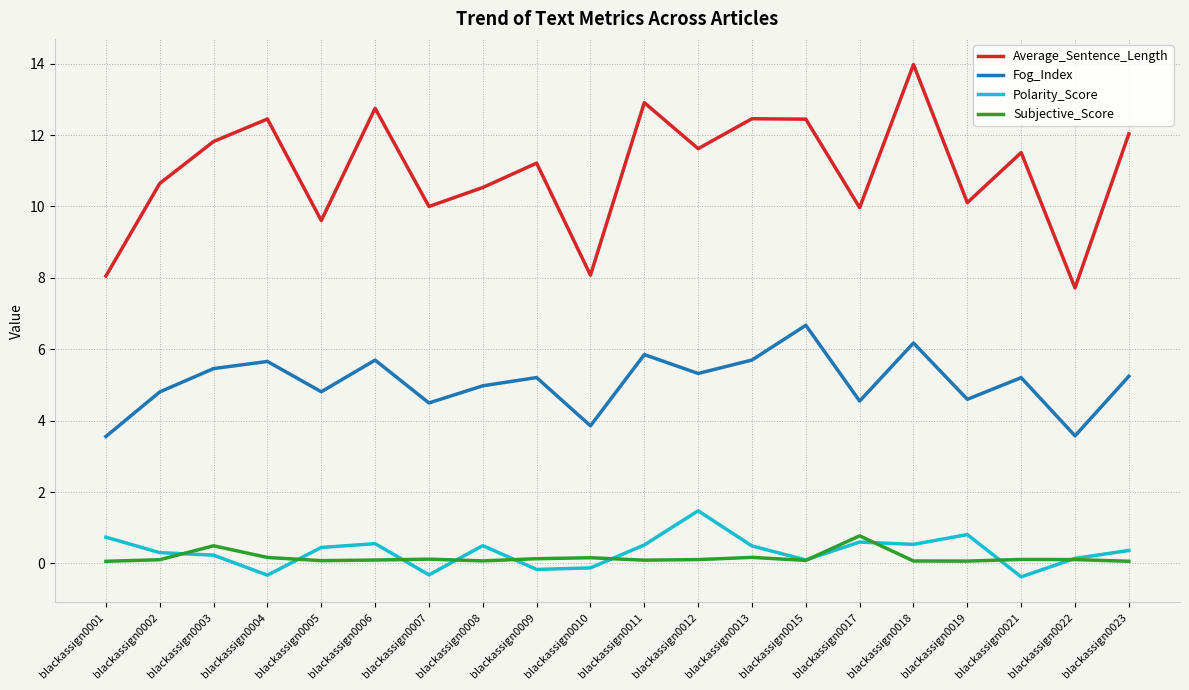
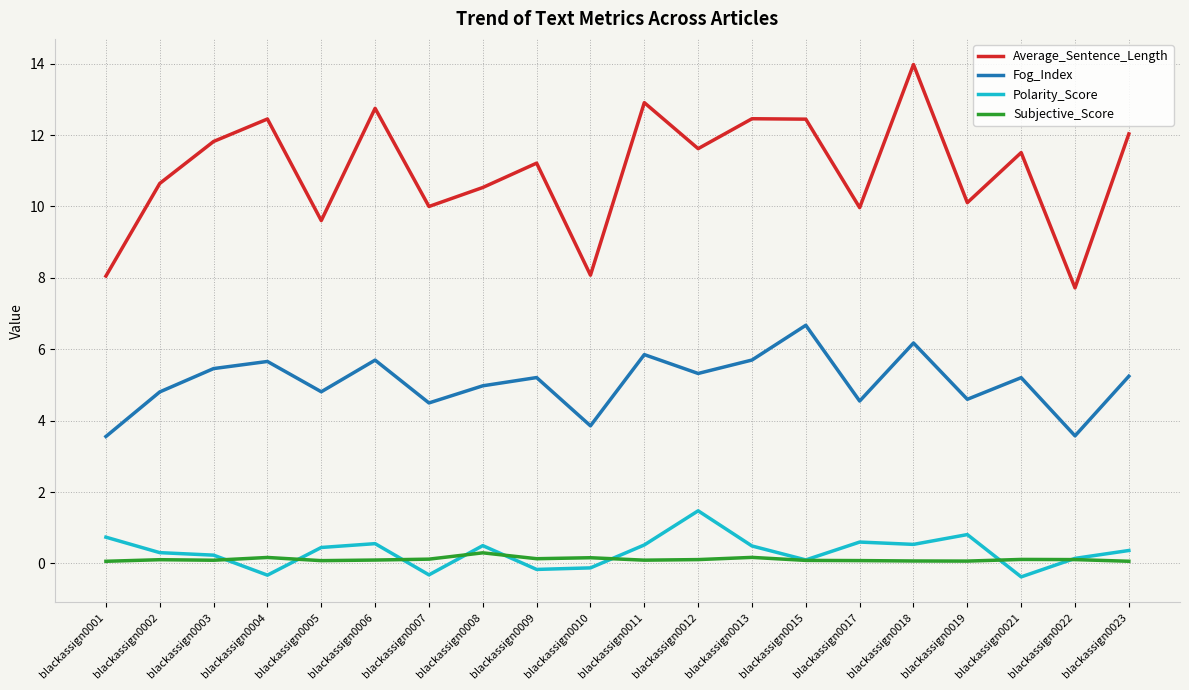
Subjective_Score, blackassign0003: 0.5 -> 0.1
Subjective_Score, blackassign0008: 0.1 -> 0.3
Subjective_Score, blackassign0017: 0.8 -> 0.1
